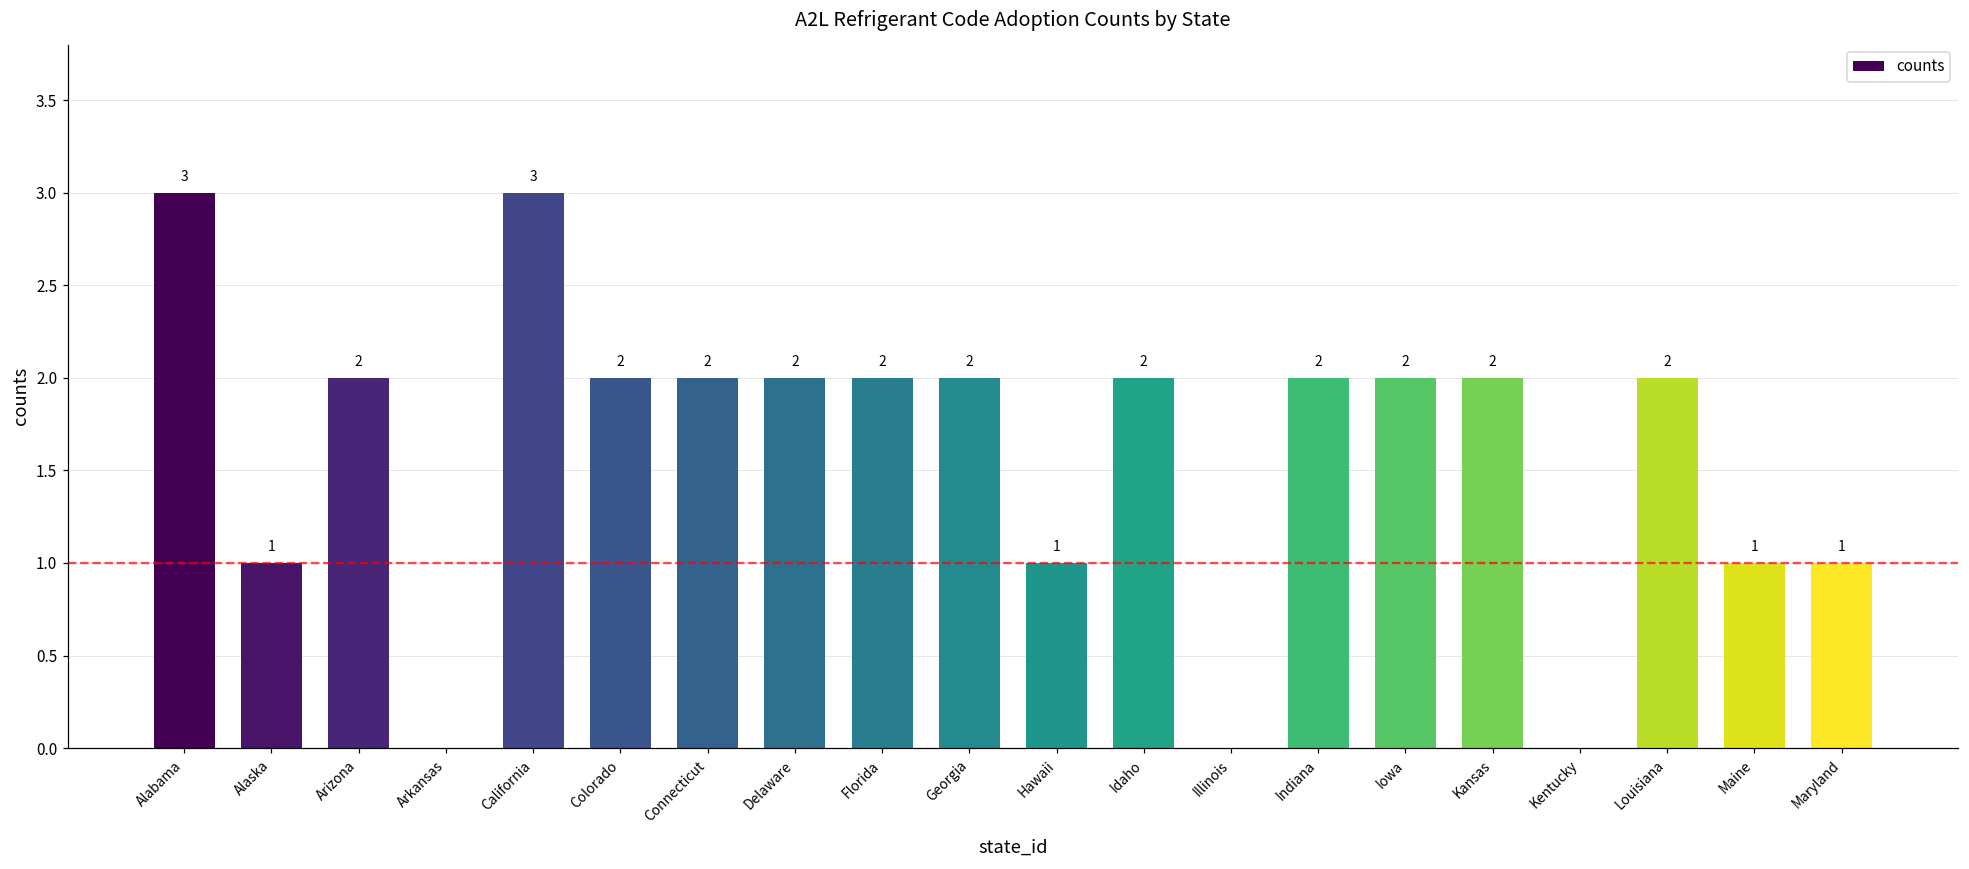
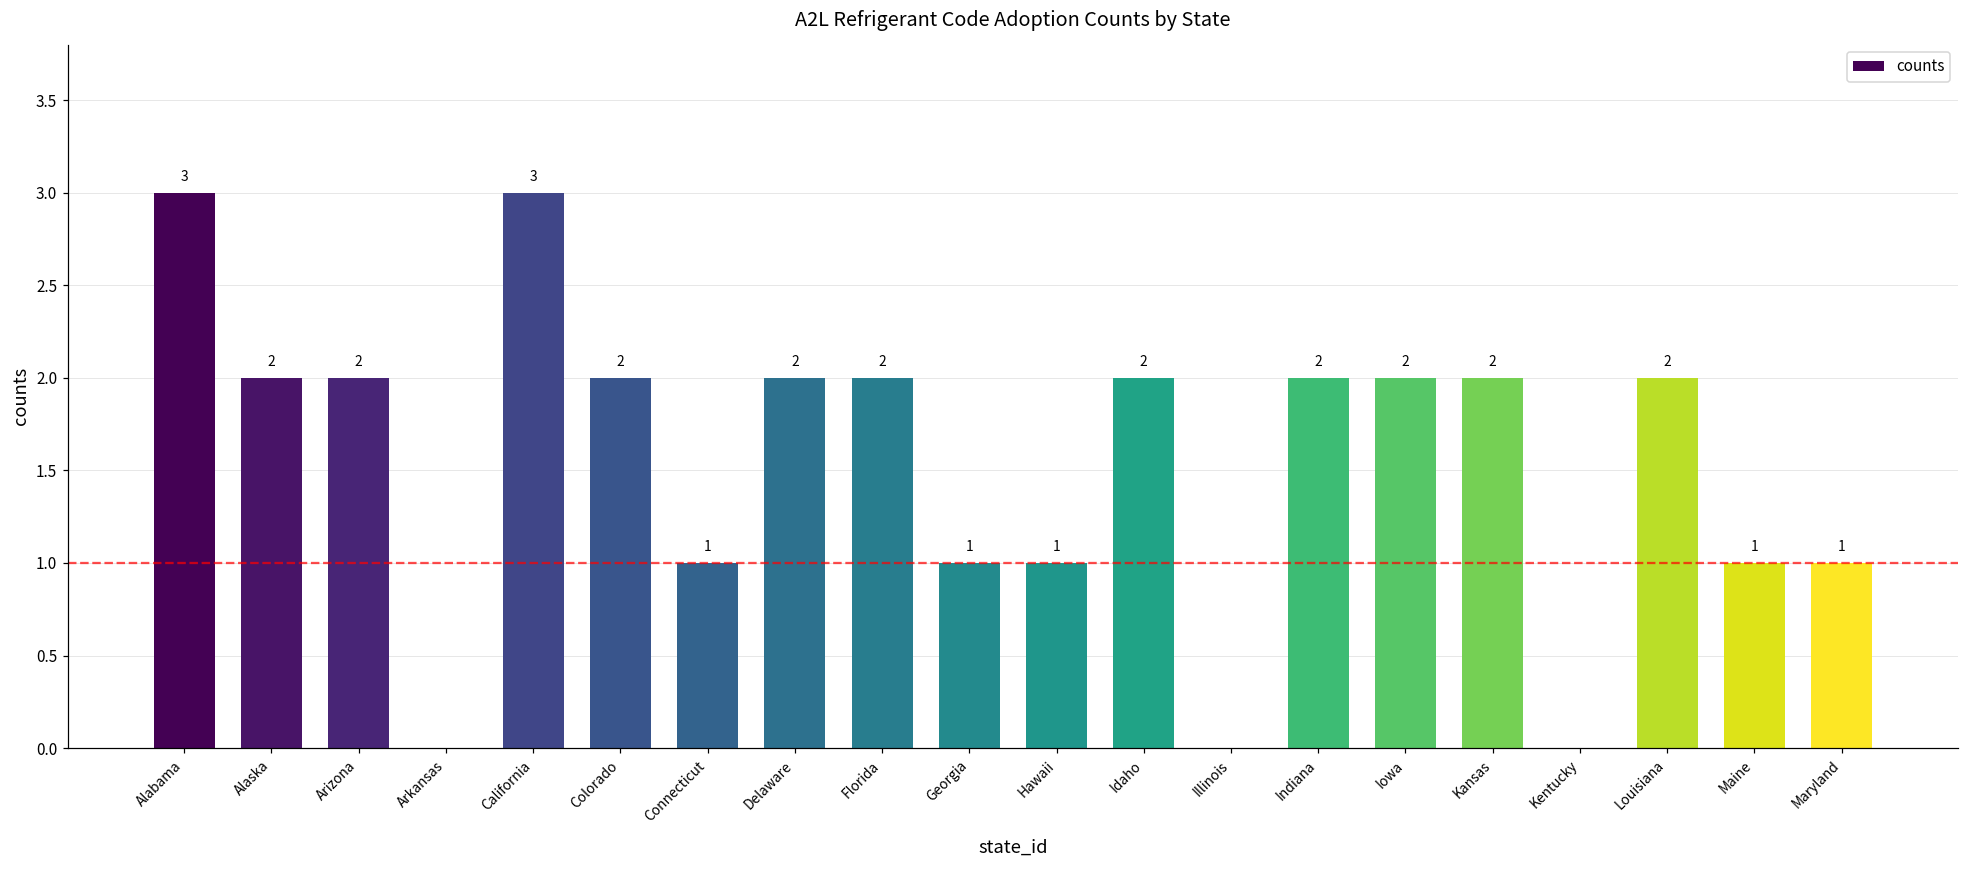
Alaska: 1 -> 2
Connecticut: 2 -> 1
Georgia: 2 -> 1
